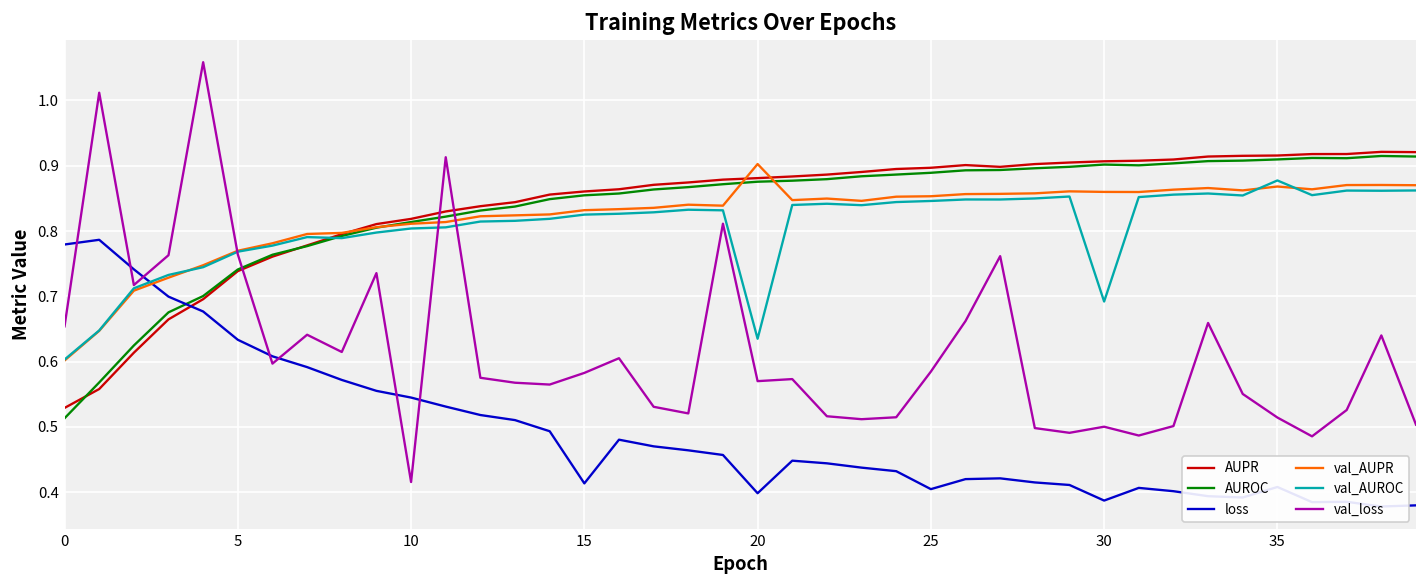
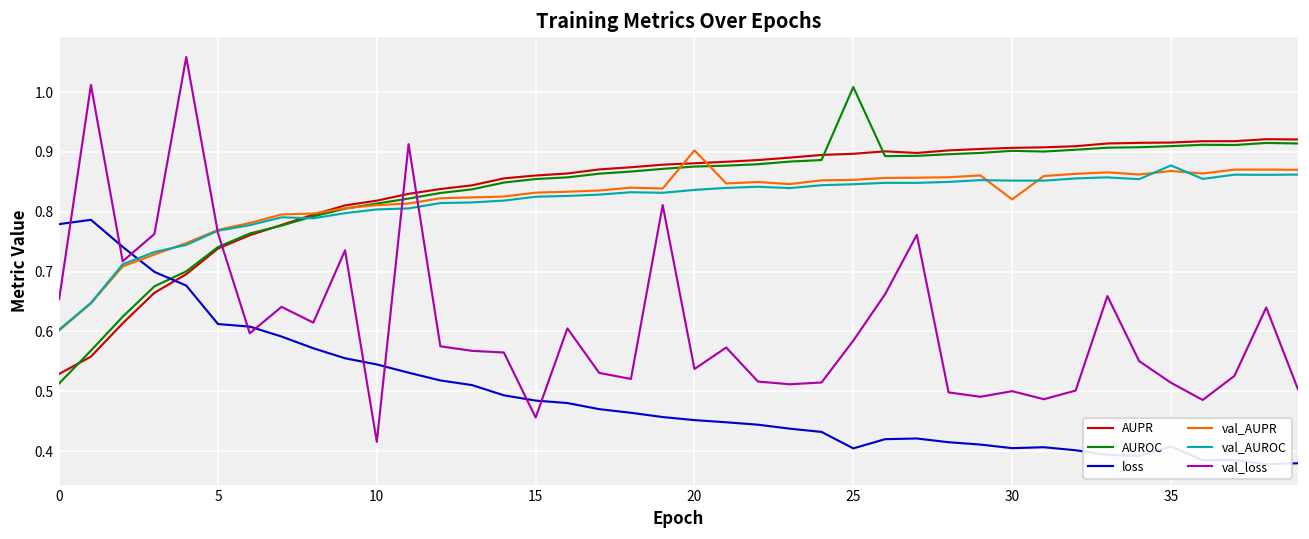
loss, 5: 0.63 -> 0.61
loss, 15: 0.41 -> 0.48
val_loss, 15: 0.58 -> 0.46
loss, 20: 0.40 -> 0.45
val_AUROC, 20: 0.63 -> 0.84
val_loss, 20: 0.57 -> 0.54
AUROC, 25: 0.89 -> 1.01
loss, 30: 0.39 -> 0.41
val_AUPR, 30: 0.86 -> 0.82
val_AUROC, 30: 0.69 -> 0.85
